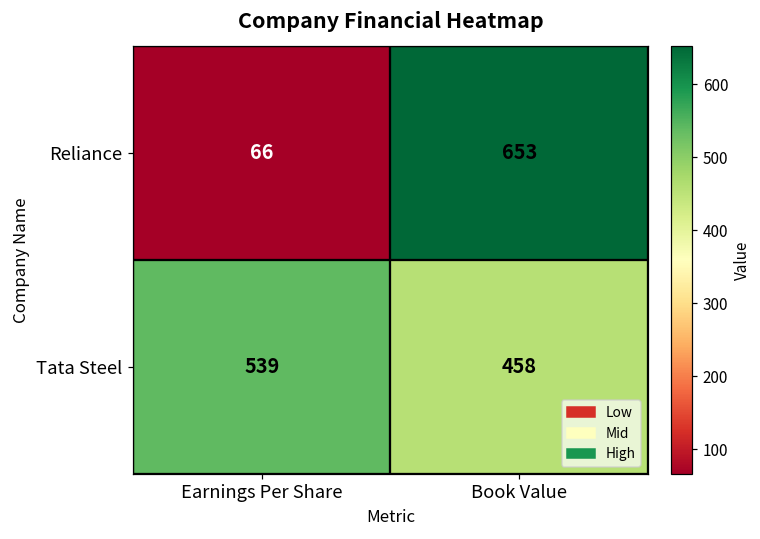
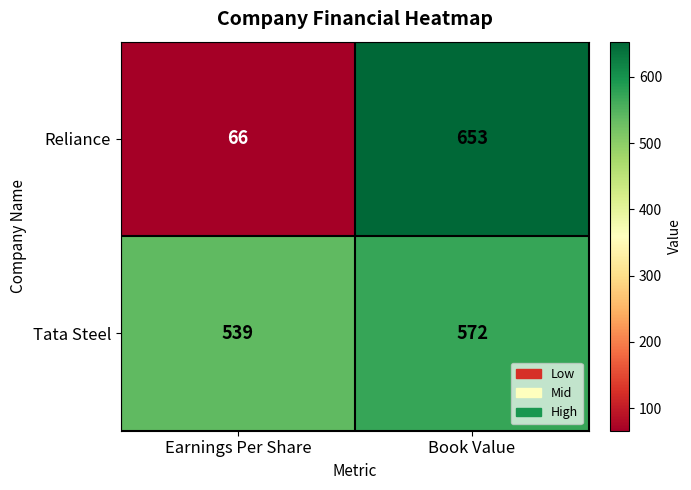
Tata Steel, Book Value: 458 -> 572
